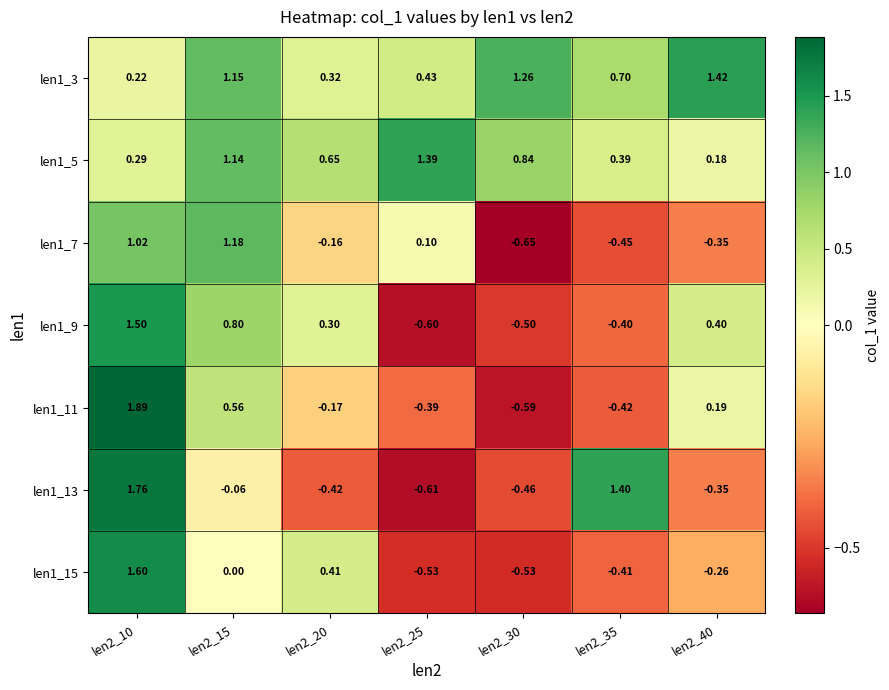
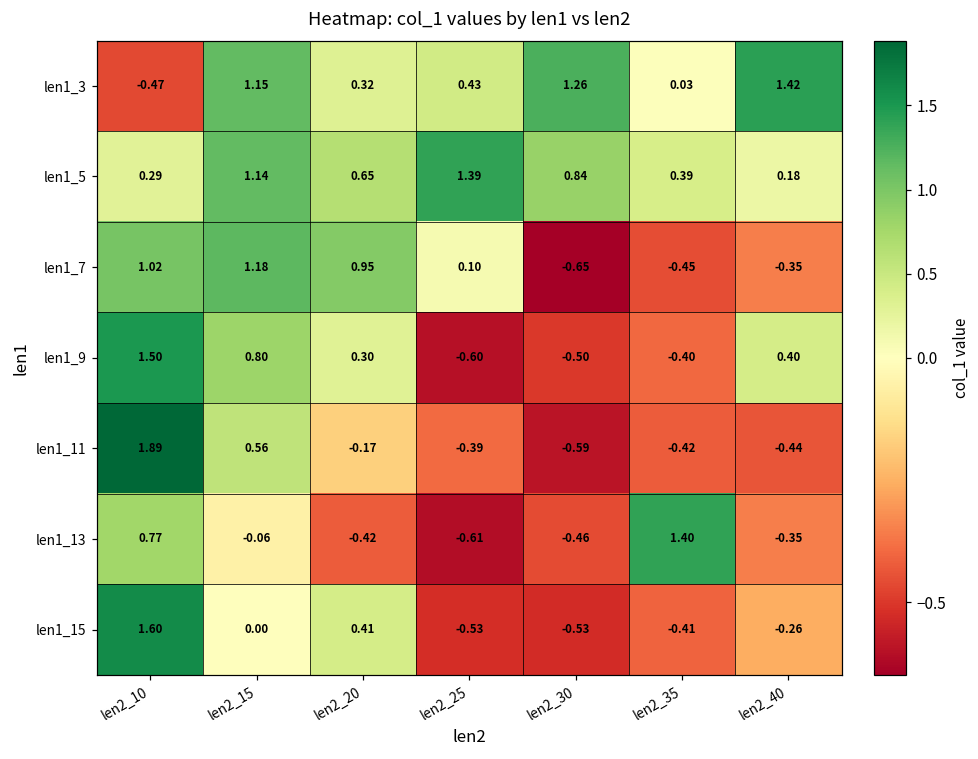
len1_3, len2_10: 0.22 -> -0.47
len1_3, len2_35: 0.70 -> 0.03
len1_7, len2_20: -0.16 -> 0.95
len1_11, len2_40: 0.19 -> -0.44
len1_13, len2_10: 1.76 -> 0.77
